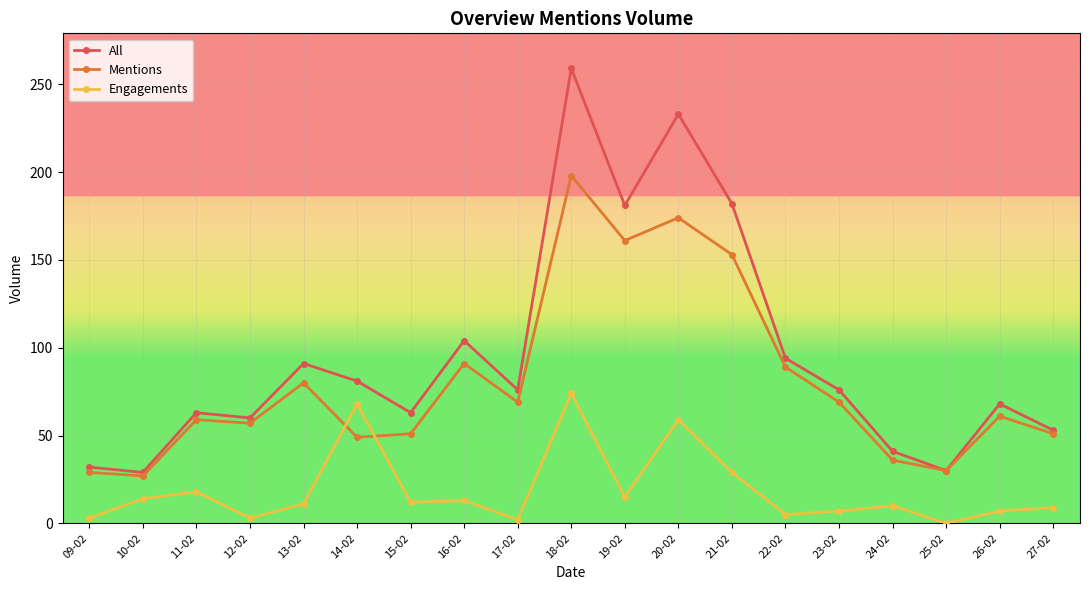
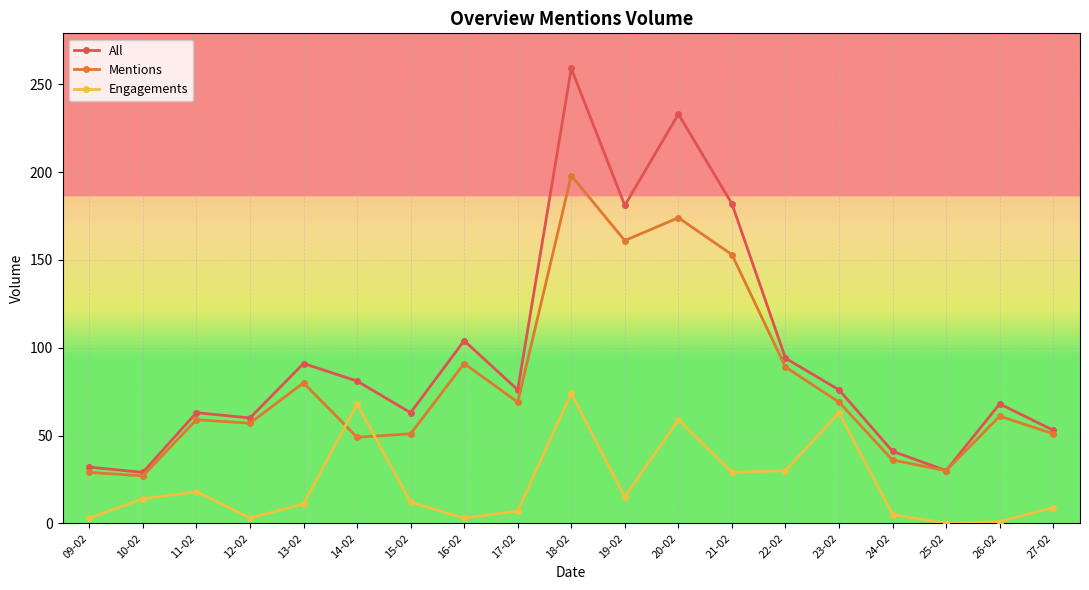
Engagements, 16-02: 13 -> 3
Engagements, 17-02: 2 -> 7
Engagements, 22-02: 5 -> 30
Engagements, 23-02: 7 -> 63
Engagements, 24-02: 10 -> 5
Engagements, 26-02: 7 -> 1
